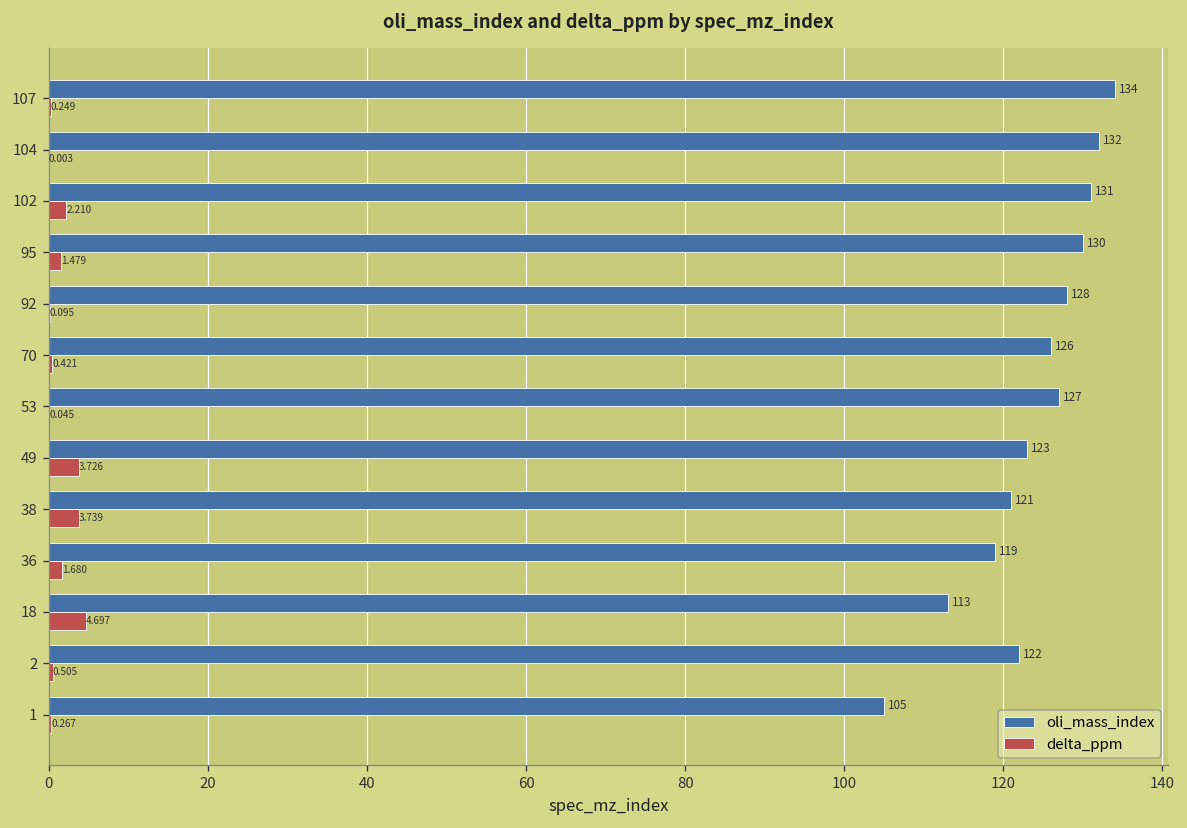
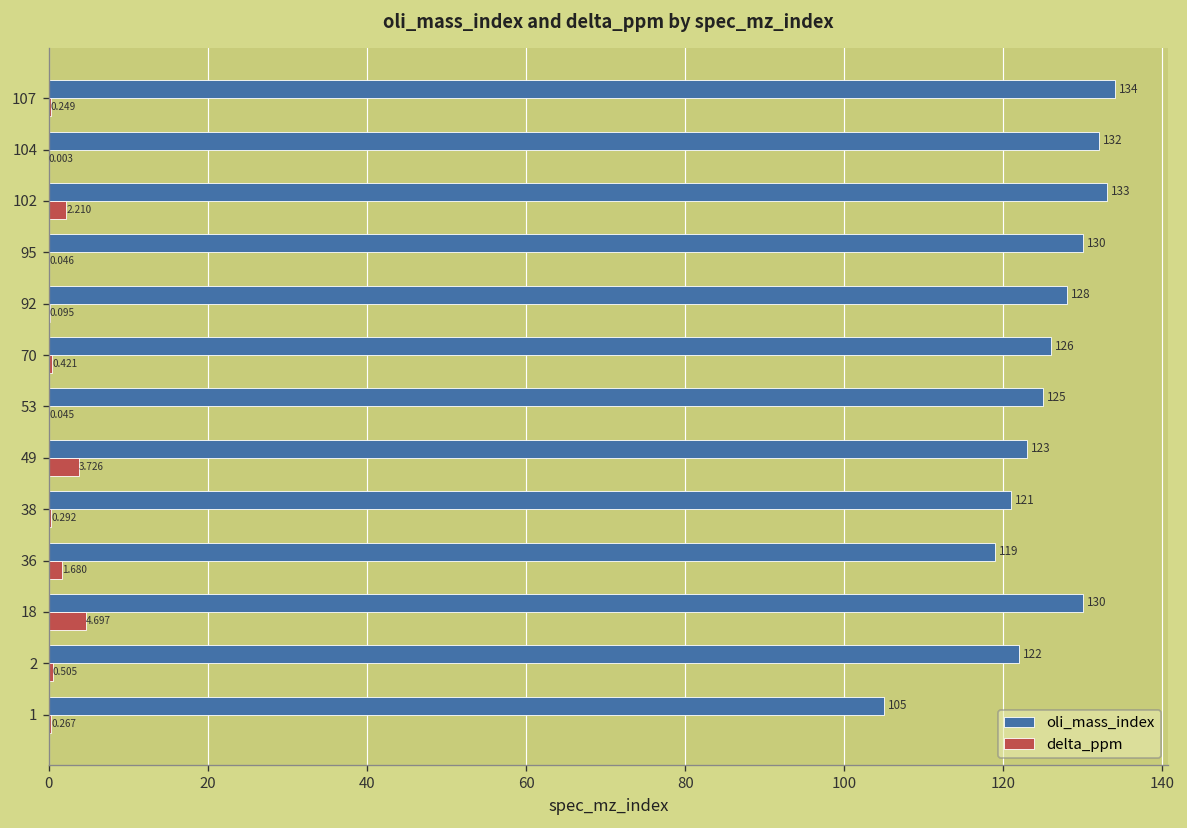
oli_mass_index, 102: 131 -> 133
delta_ppm, 95: 1.479 -> 0.046
oli_mass_index, 53: 127 -> 125
delta_ppm, 38: 3.739 -> 0.292
oli_mass_index, 18: 113 -> 130
